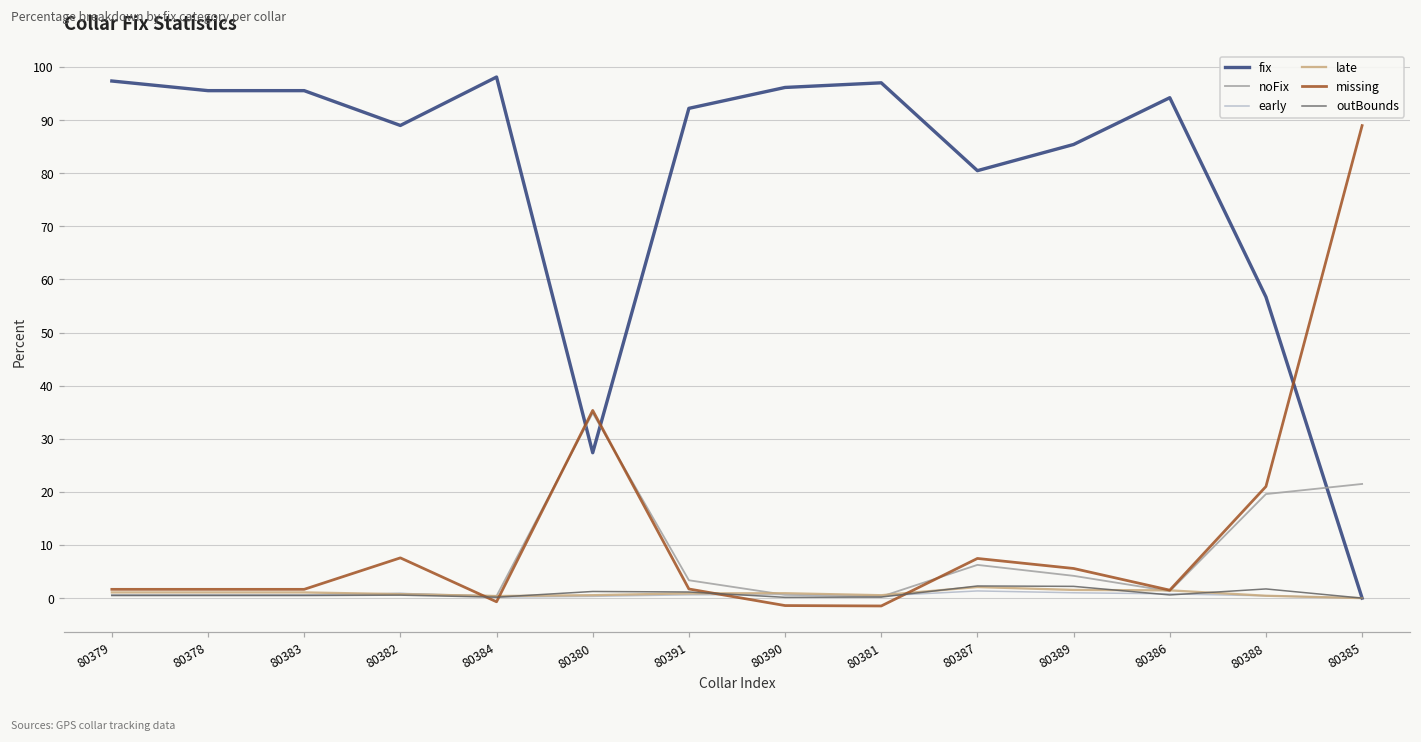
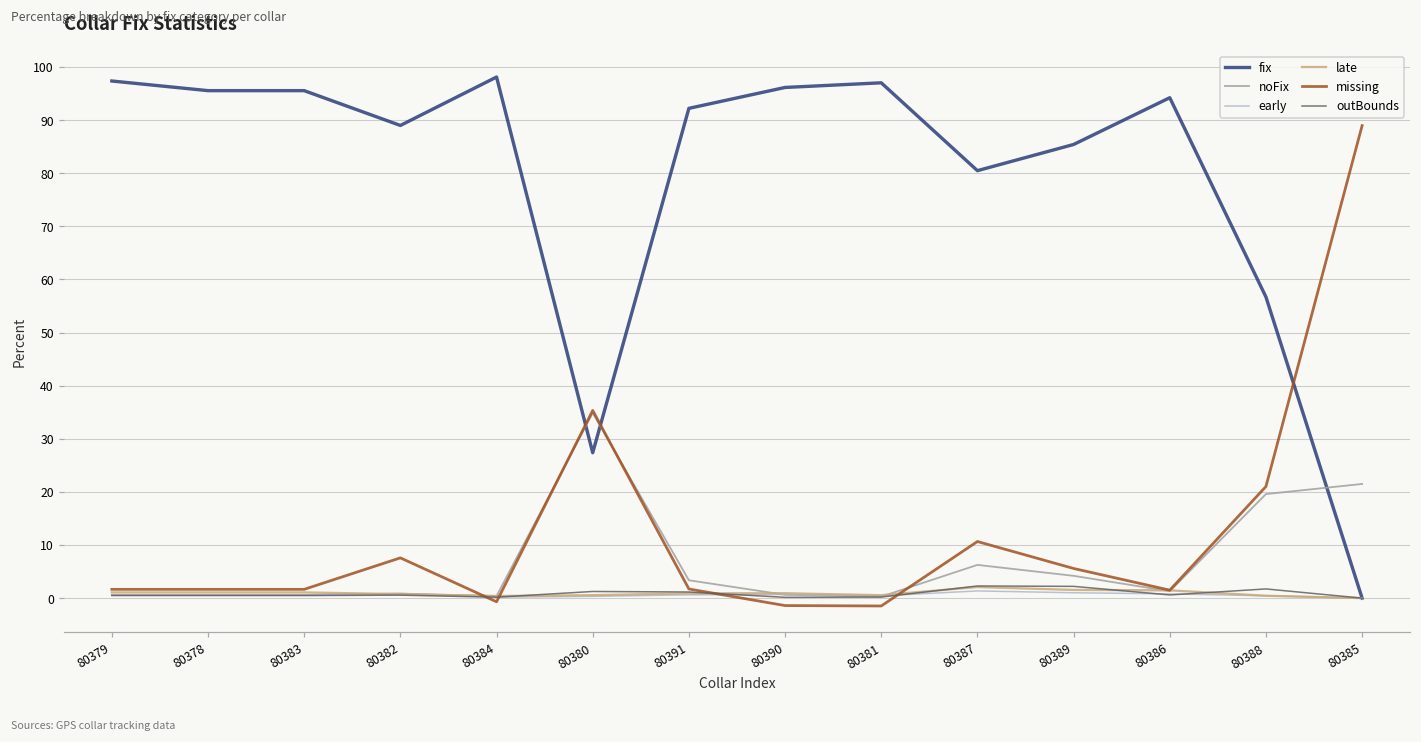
missing, 80387: 7 -> 11
